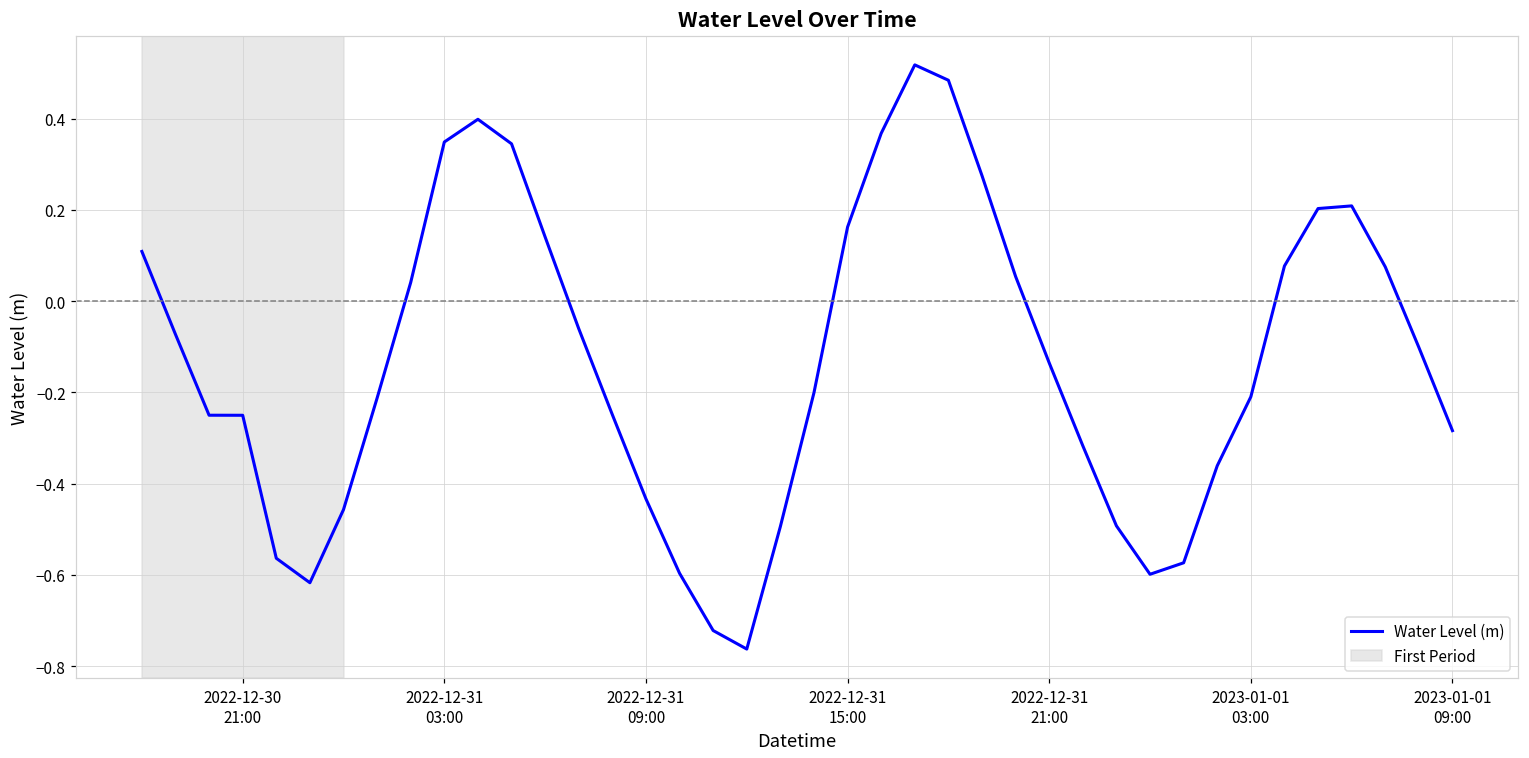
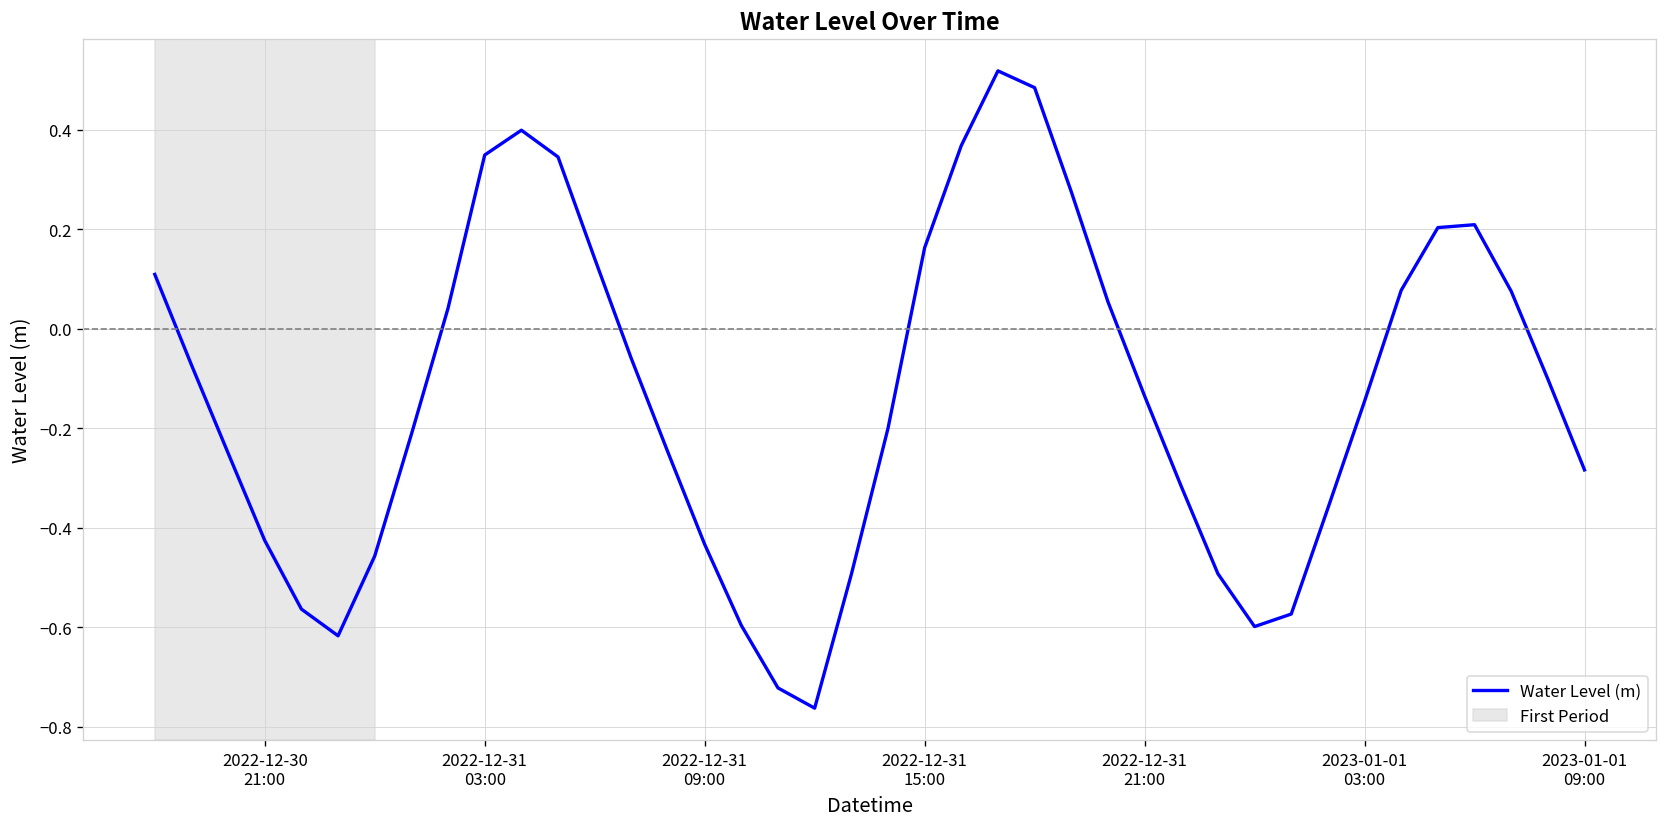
2022-12-30 21:00: -0.25 -> -0.43
2023-01-01 03:00: -0.21 -> -0.15
